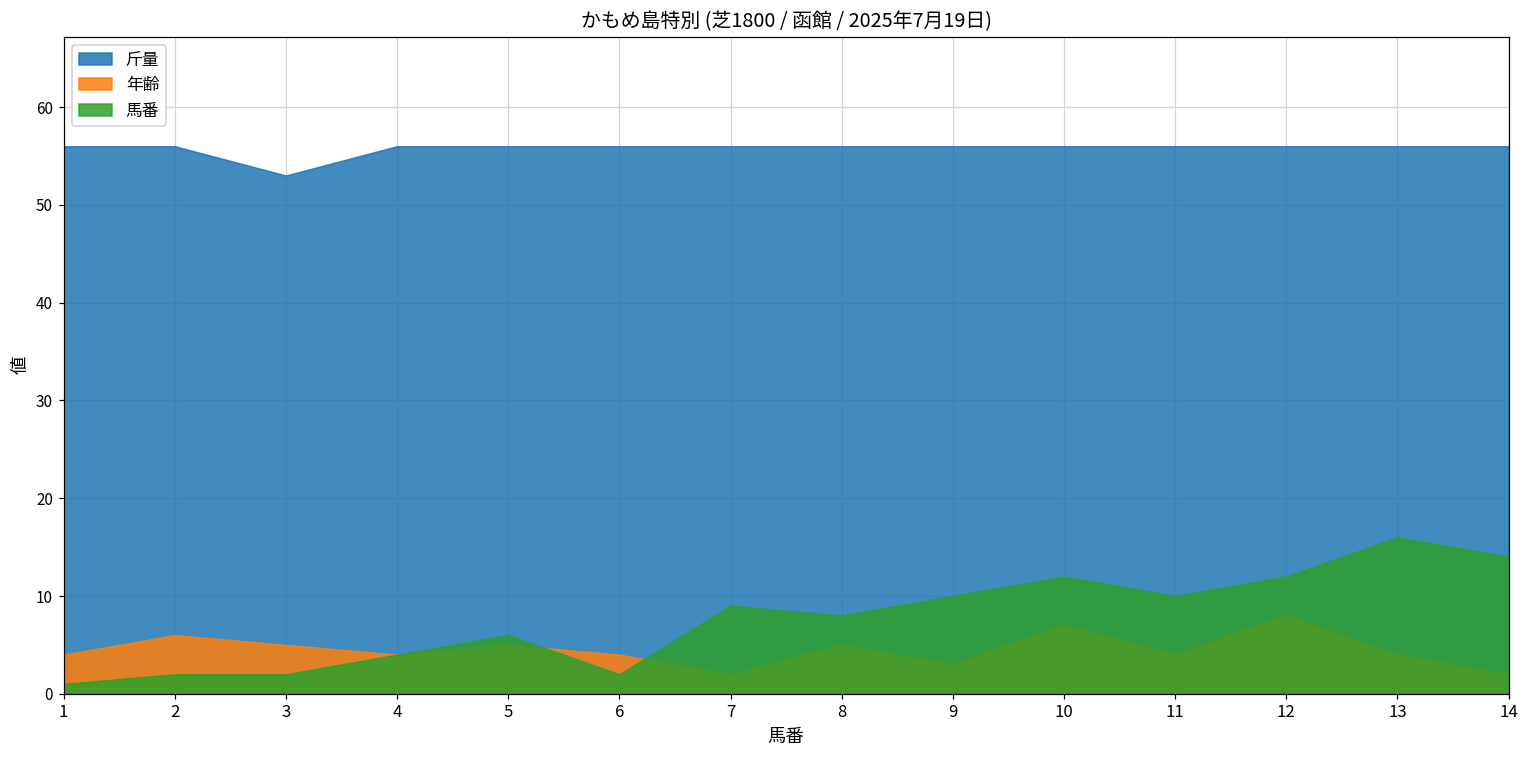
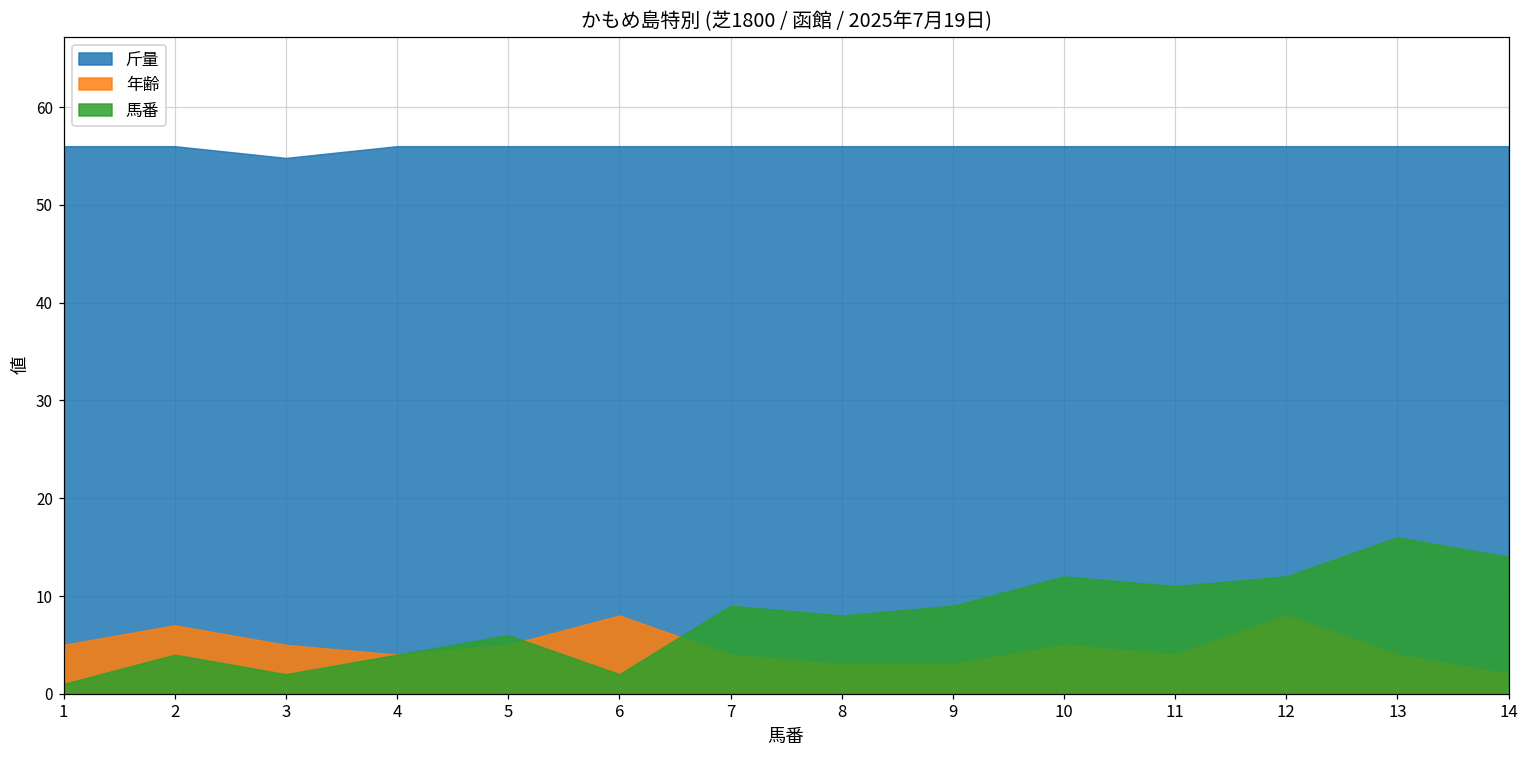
年齢, 1: 4 -> 5
年齢, 2: 6 -> 7
馬番, 2: 2 -> 4
斤量, 3: 53 -> 55
年齢, 6: 4 -> 8
年齢, 7: 2 -> 4
年齢, 8: 5 -> 3
馬番, 9: 10 -> 9
年齢, 10: 7 -> 5
馬番, 11: 10 -> 11
